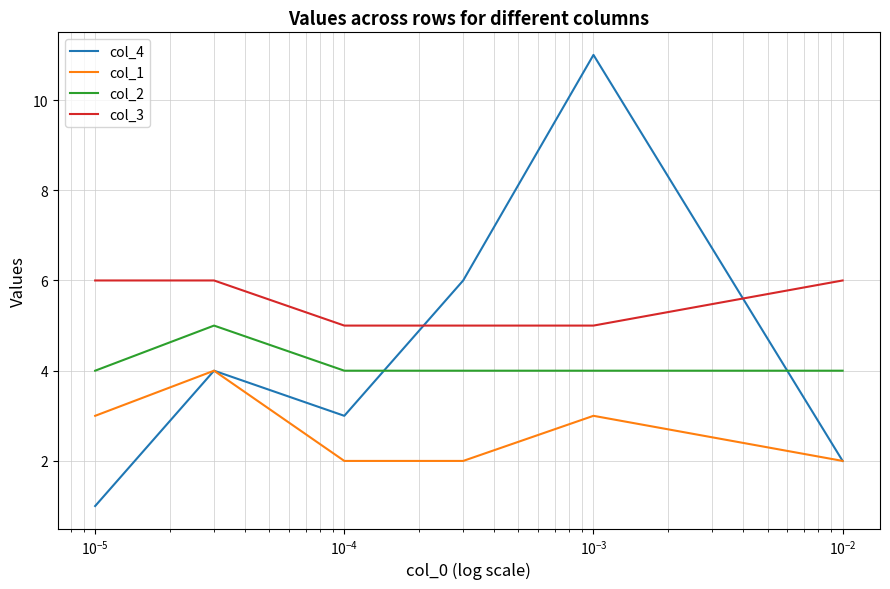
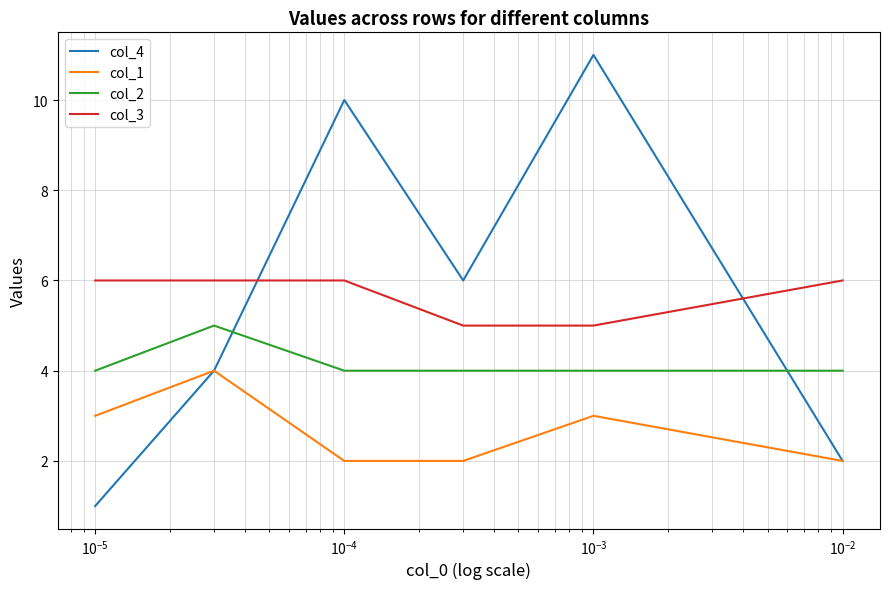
col_4, 10^-4: 3 -> 10
col_3, 10^-4: 5 -> 6
